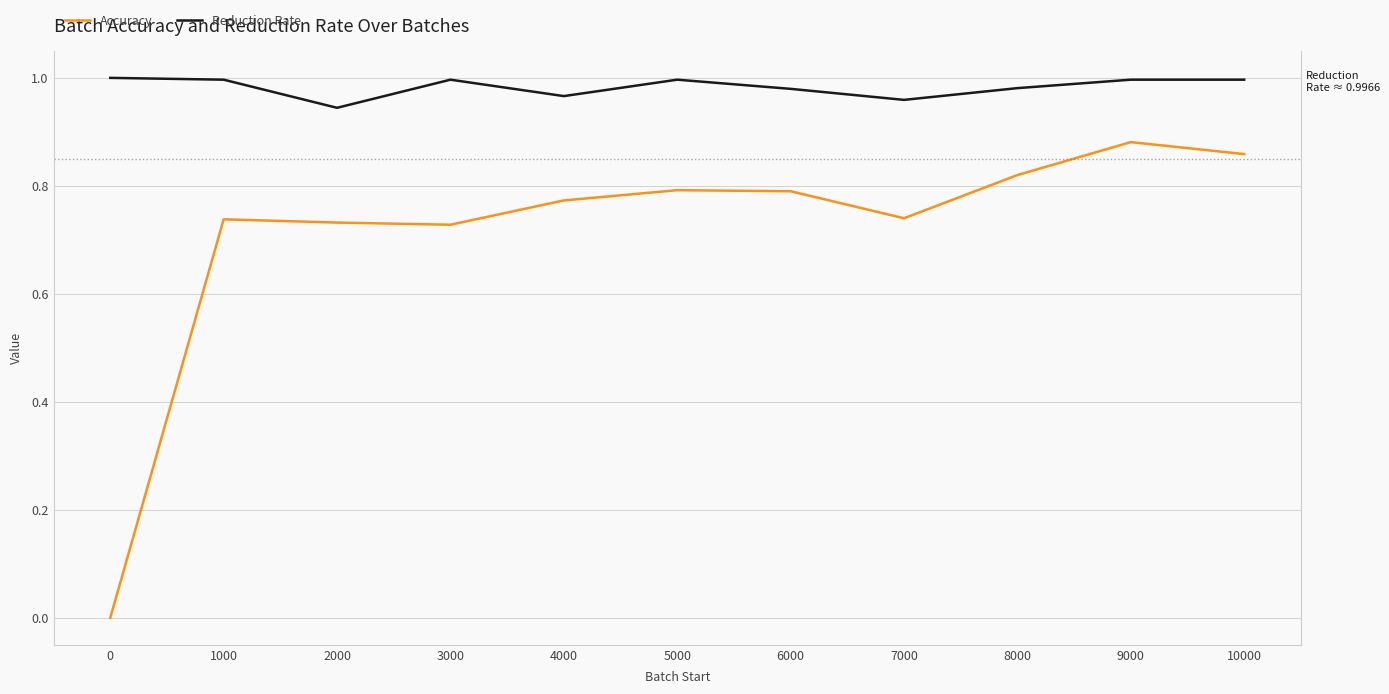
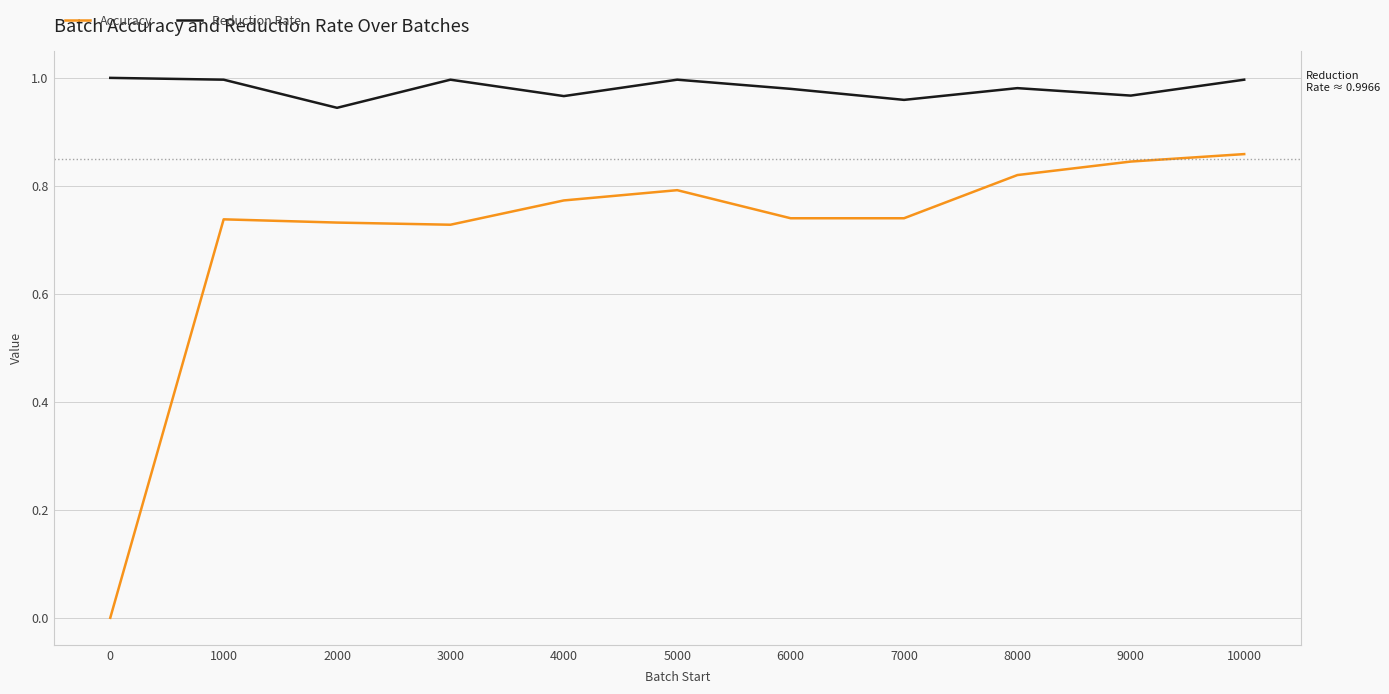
Accuracy, 6000: 0.79 -> 0.74
Accuracy, 9000: 0.88 -> 0.85
Reduction Rate, 9000: 1.00 -> 0.97
